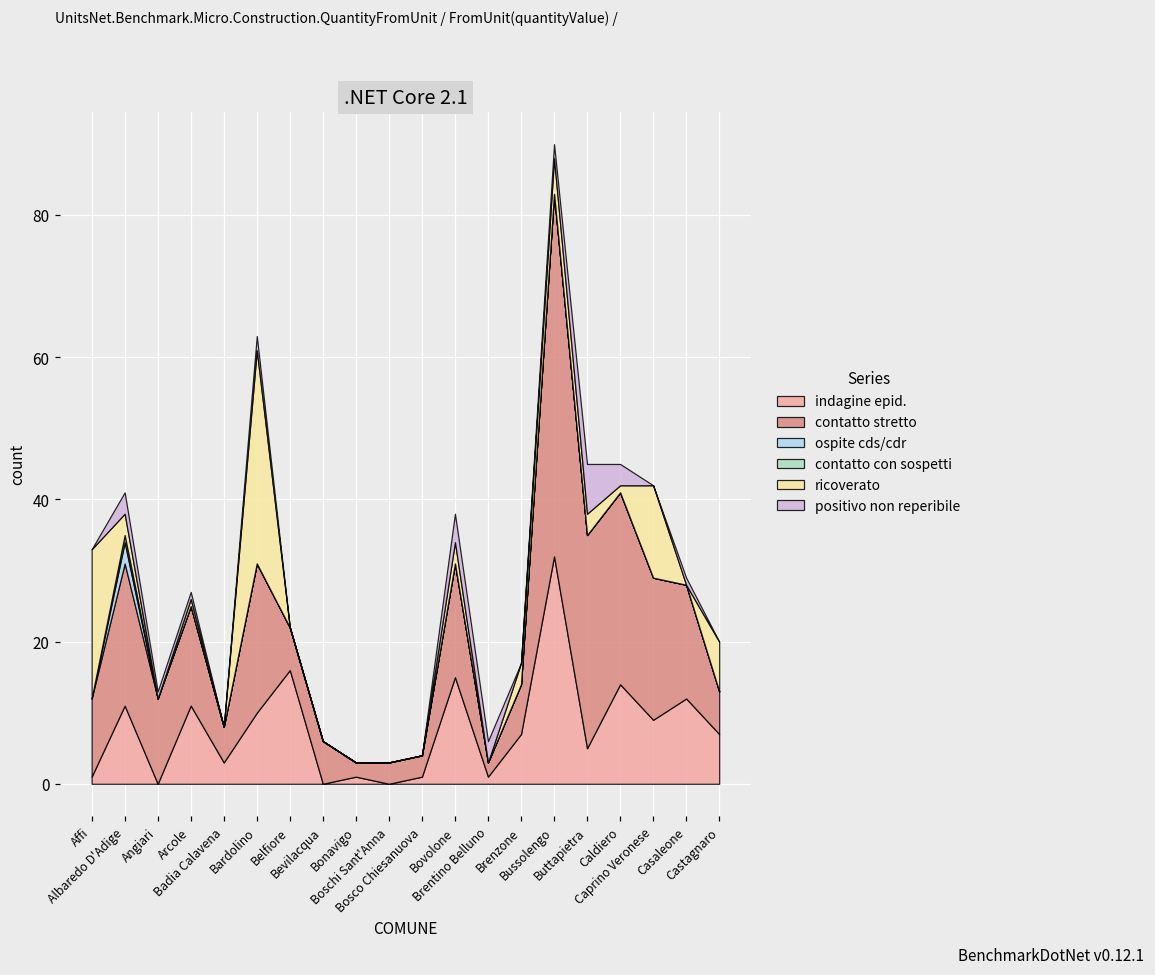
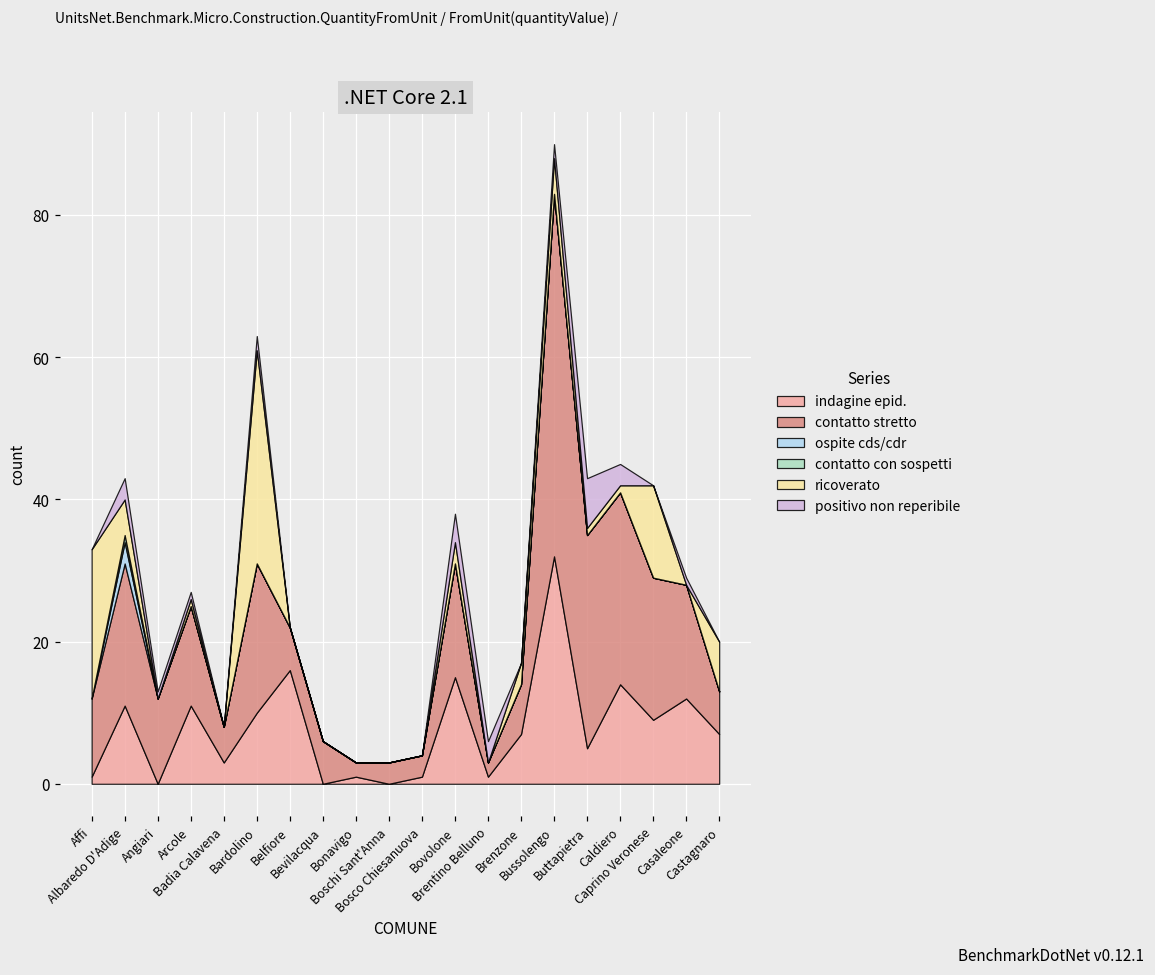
ricoverato, Albaredo D'Adige: 3 -> 5
ricoverato, Buttapietra: 3 -> 1
